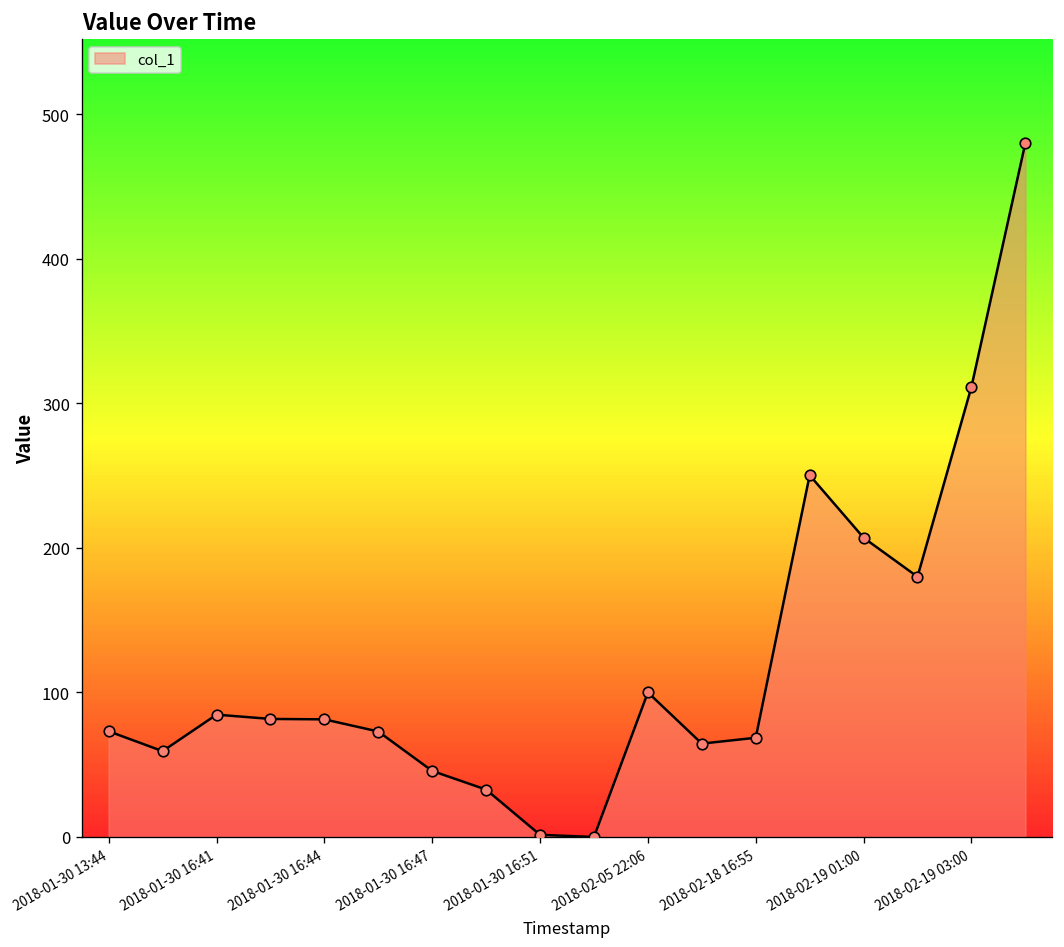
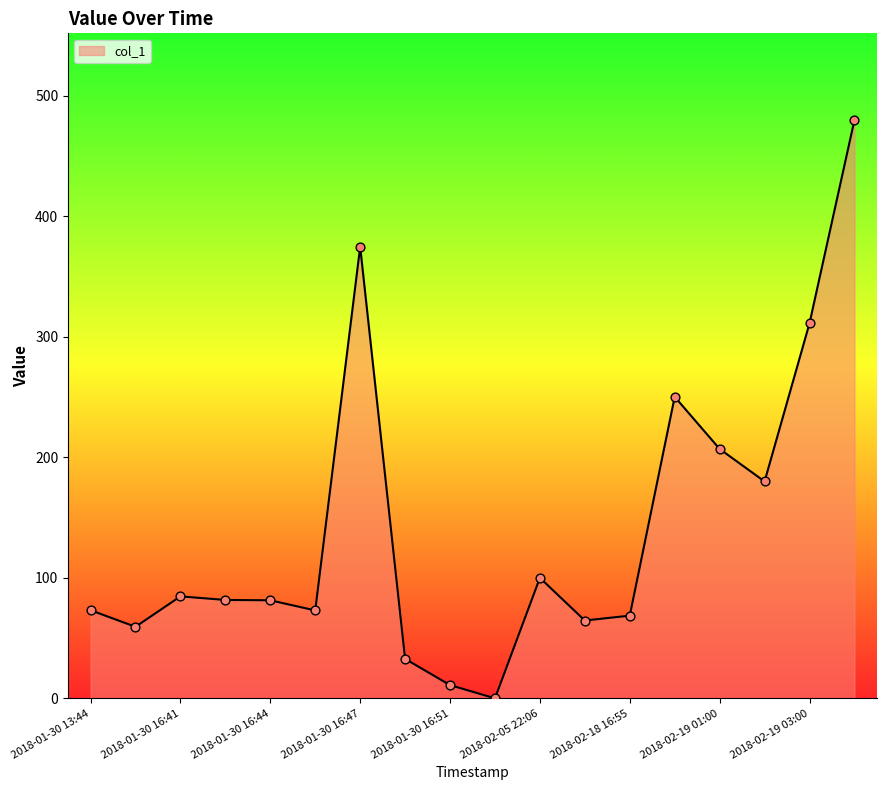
2018-01-30 16:47: 46 -> 375
2018-01-30 16:51: 1 -> 11
